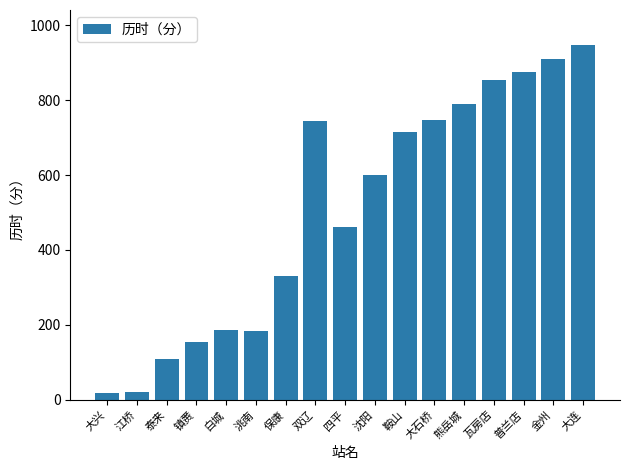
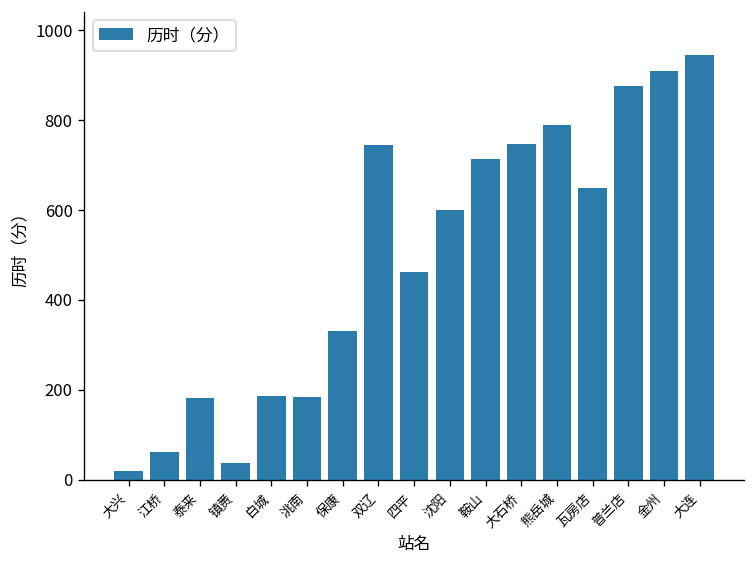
江桥: 20 -> 60
泰来: 110 -> 180
镇赉: 160 -> 40
瓦房店: 850 -> 650
